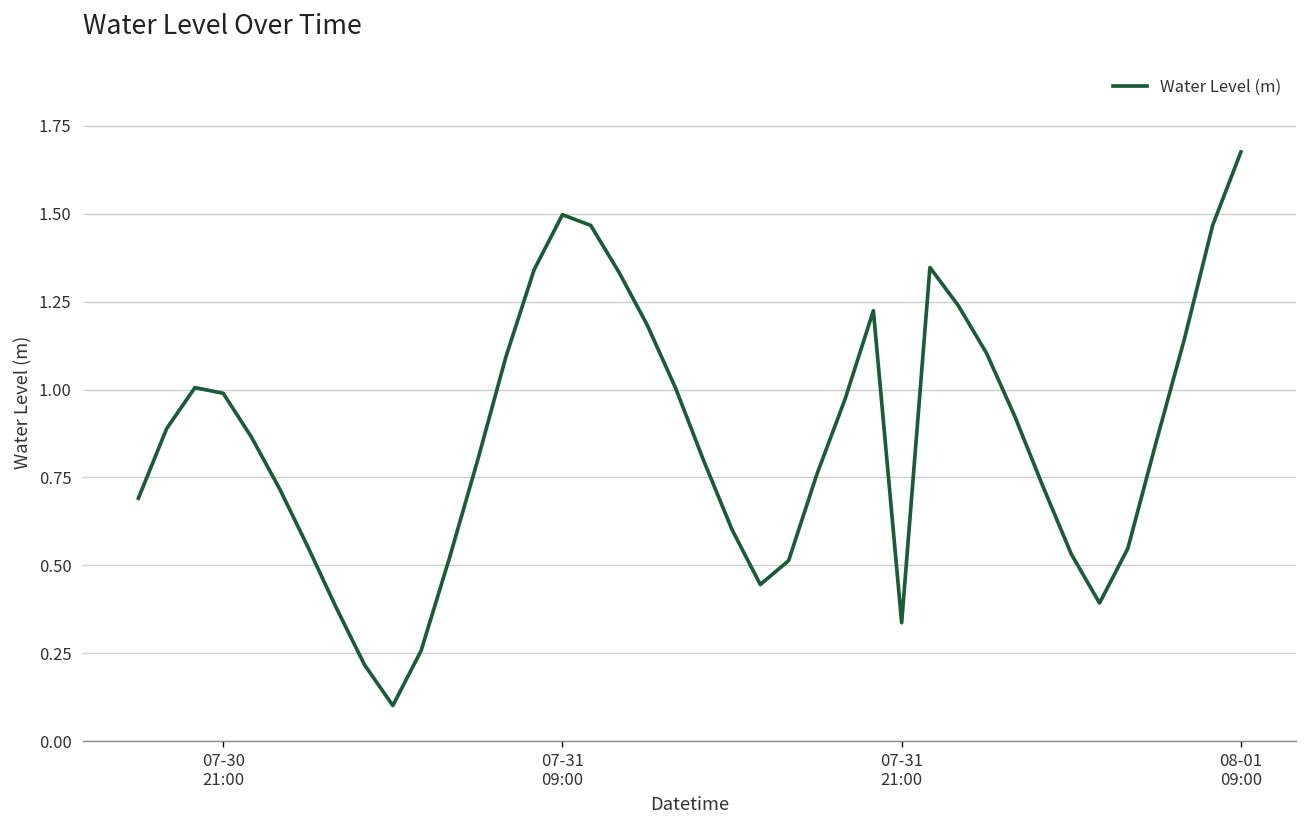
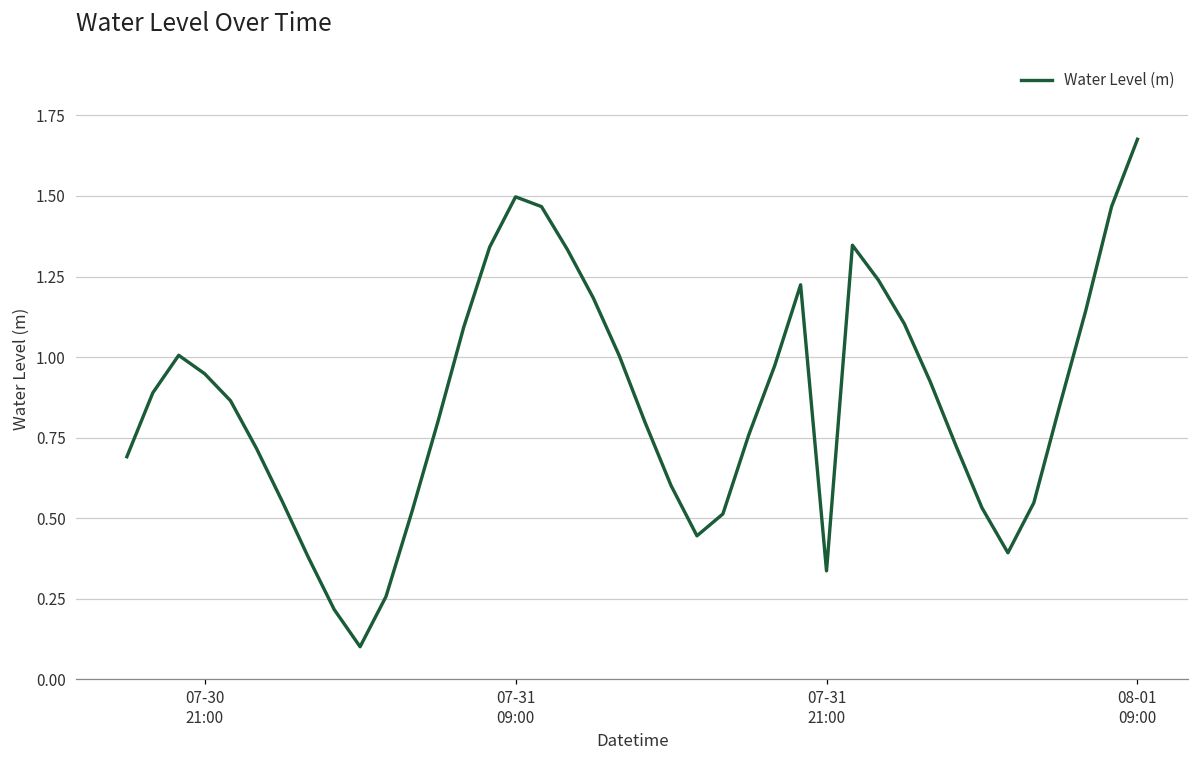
07-30 21:00: 0.99 -> 0.95
